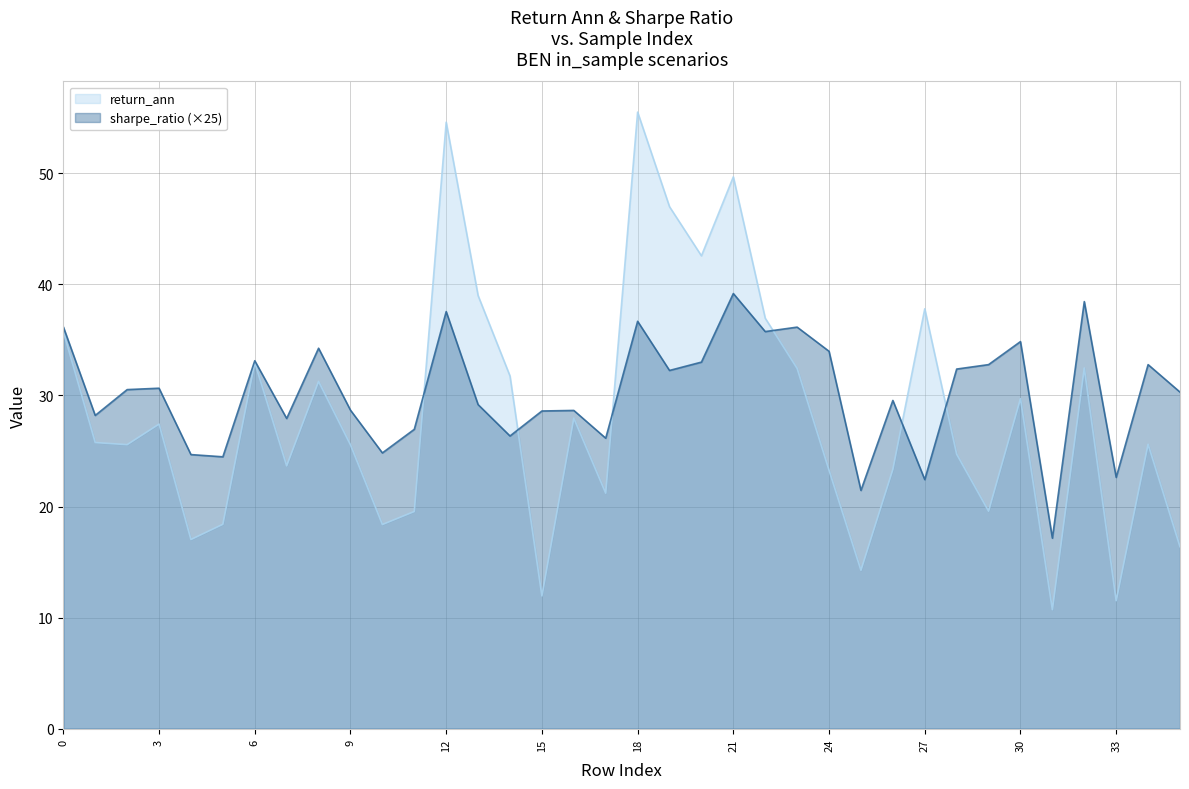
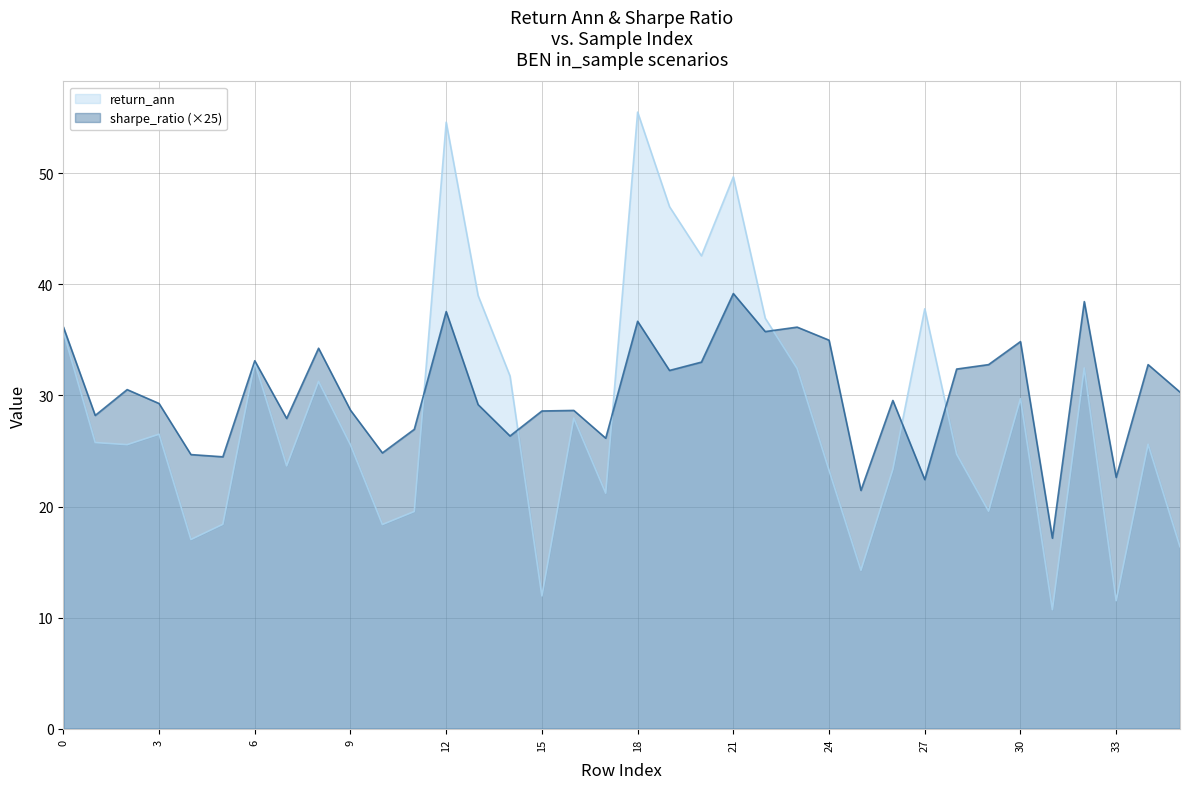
return_ann, 3: 27.4 -> 26.5
sharpe_ratio (×25), 3: 30.7 -> 29.3
sharpe_ratio (×25), 24: 34.0 -> 35.0
